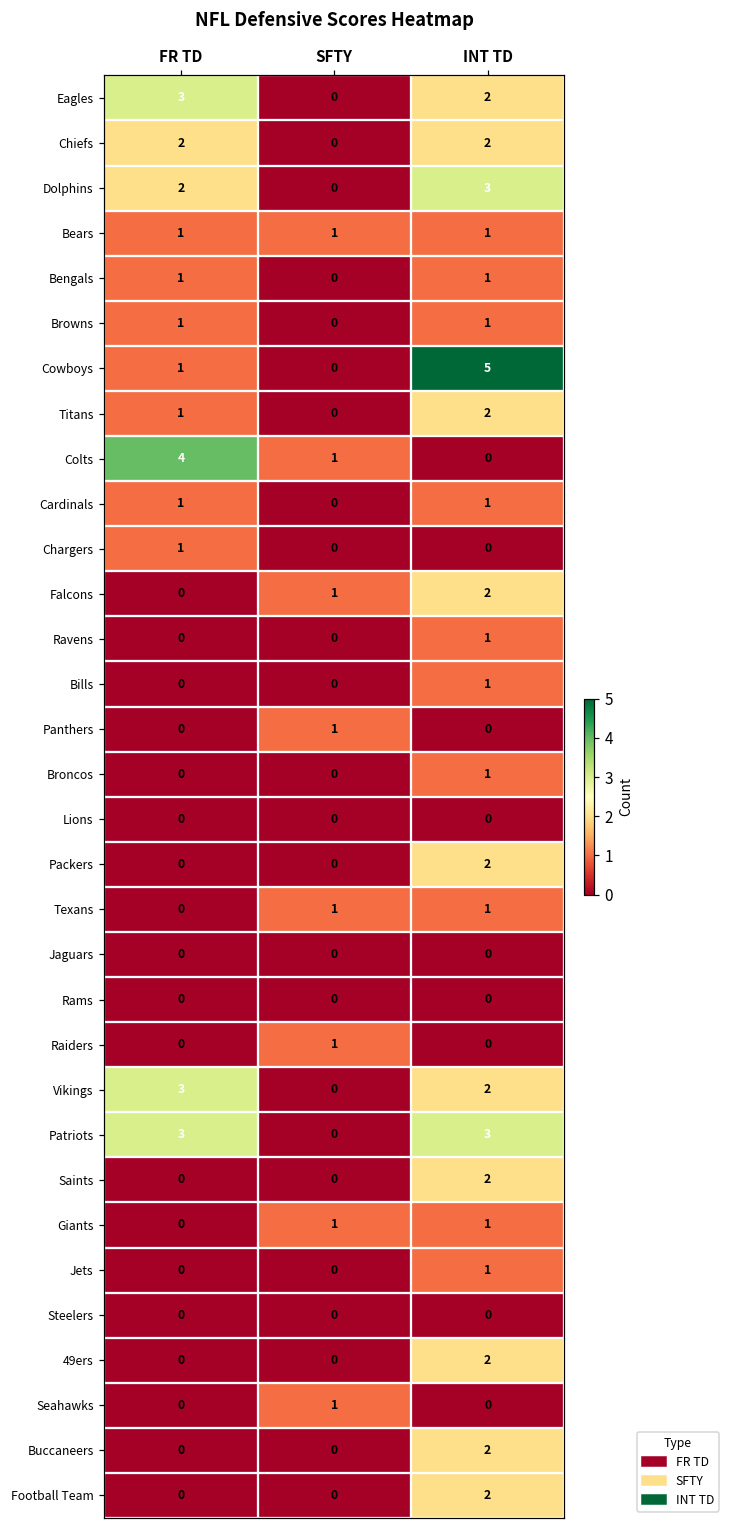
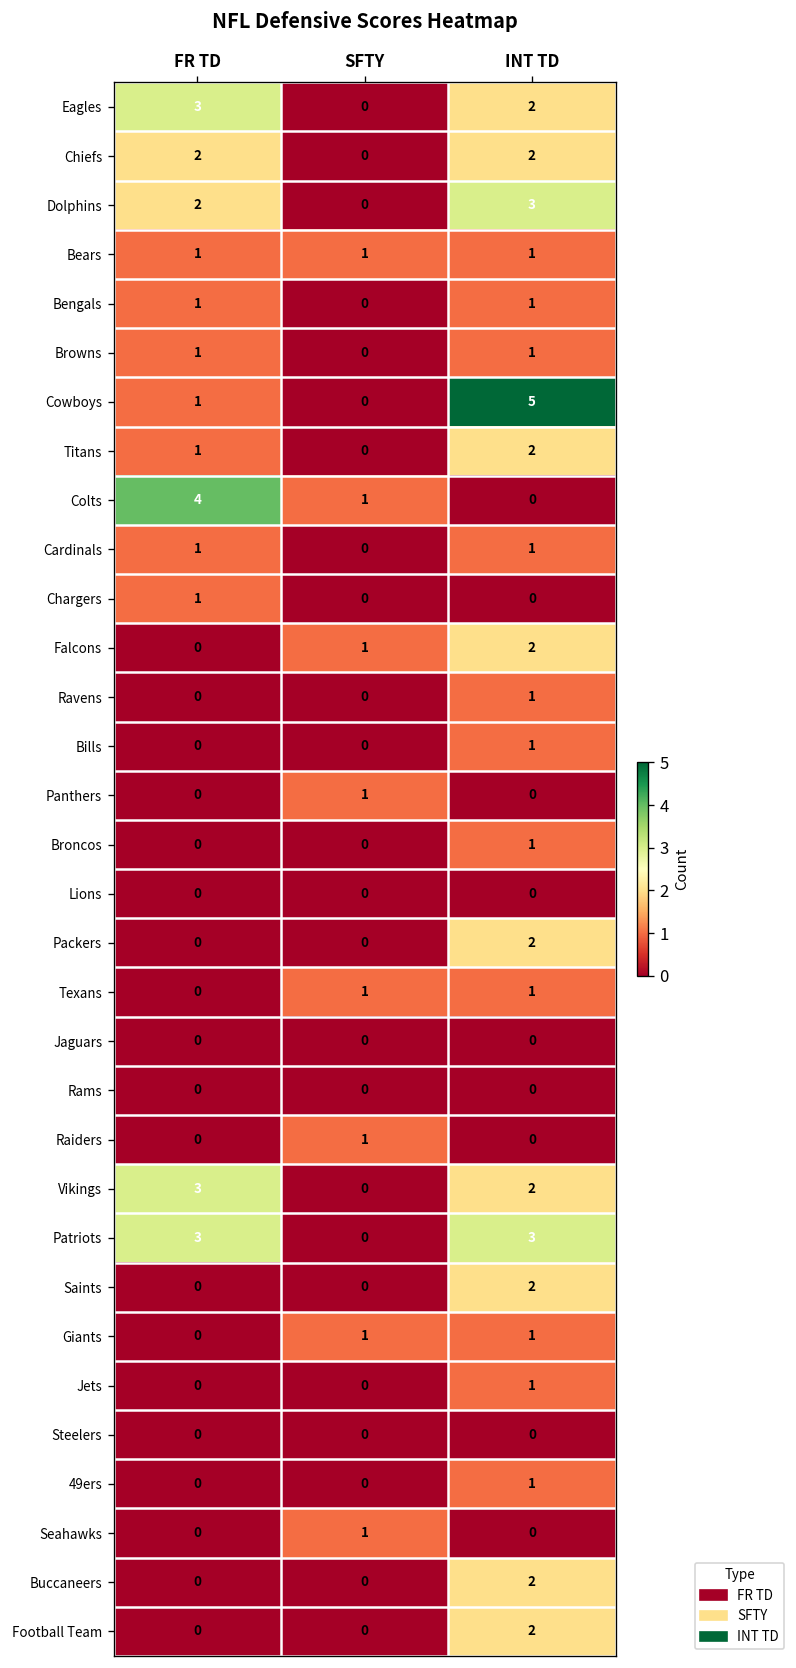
49ers, INT TD: 2 -> 1
